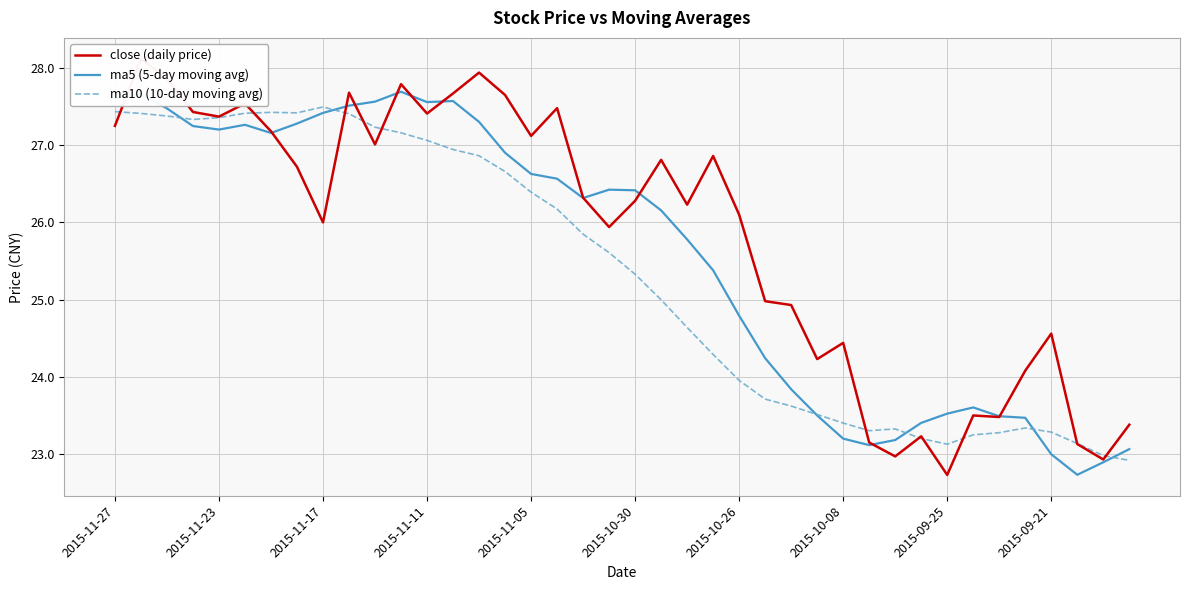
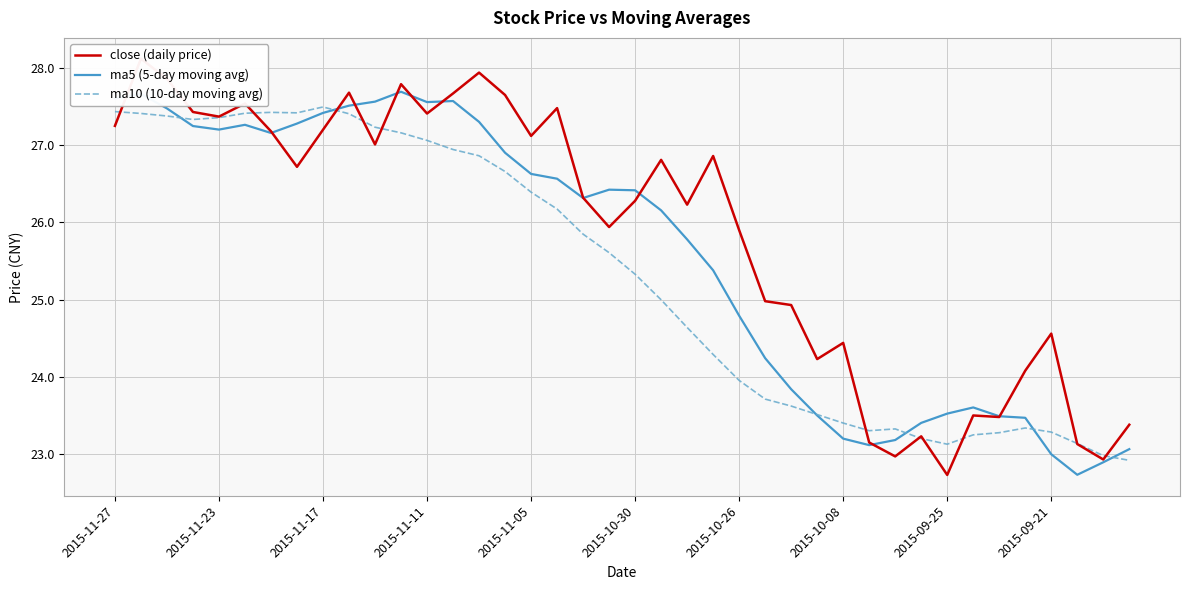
close (daily price), 2015-11-17: 26.0 -> 27.2
close (daily price), 2015-10-26: 26.1 -> 25.9
